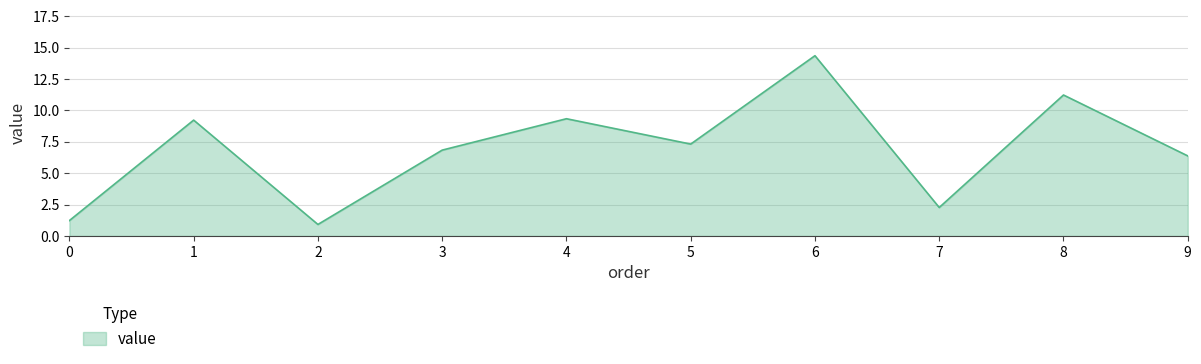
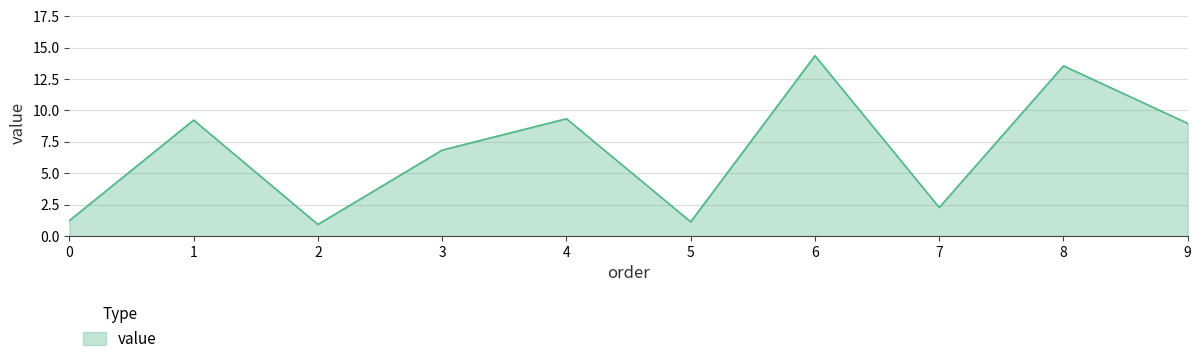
5: 7.3 -> 1.1
8: 11.2 -> 13.6
9: 6.4 -> 9.0
